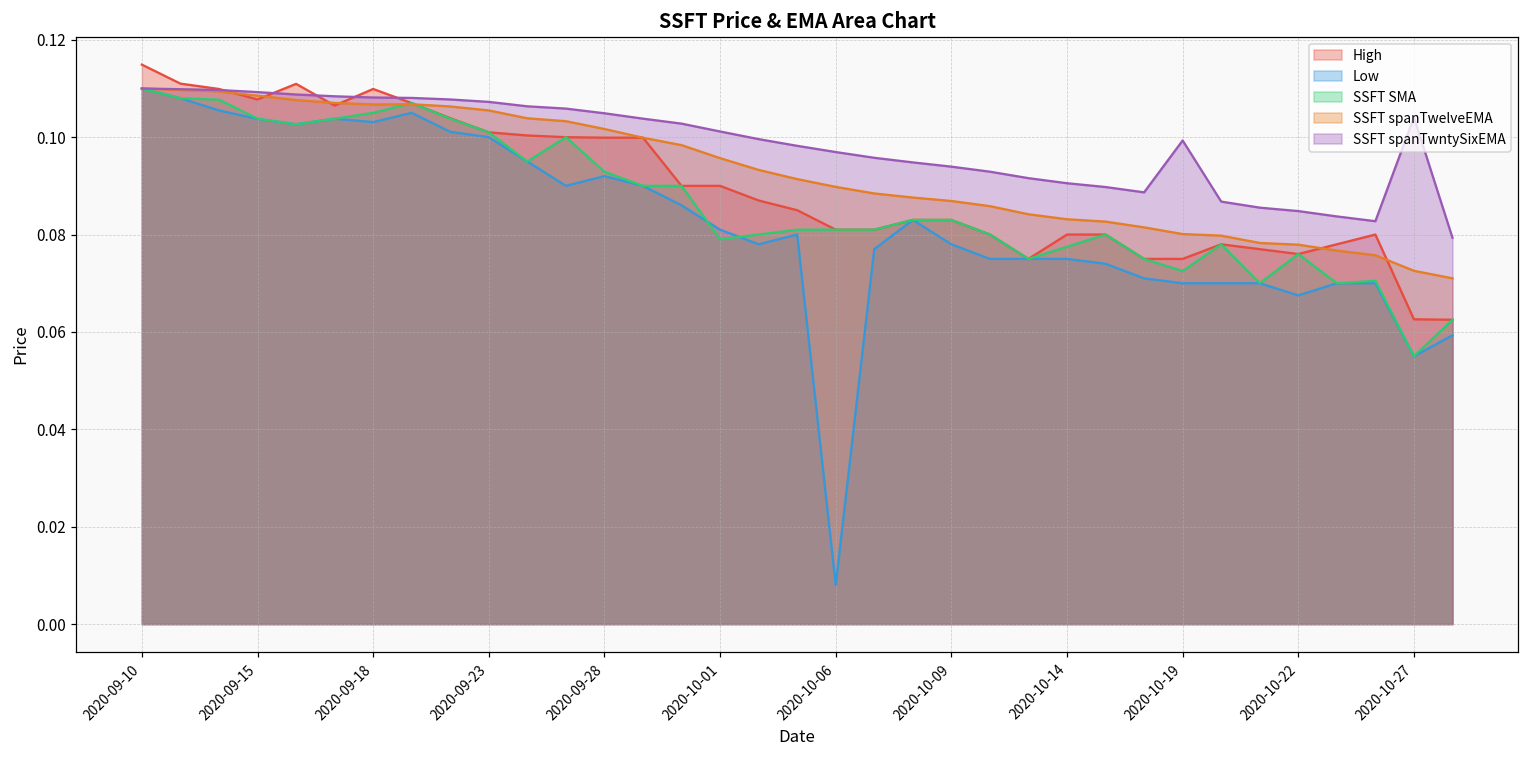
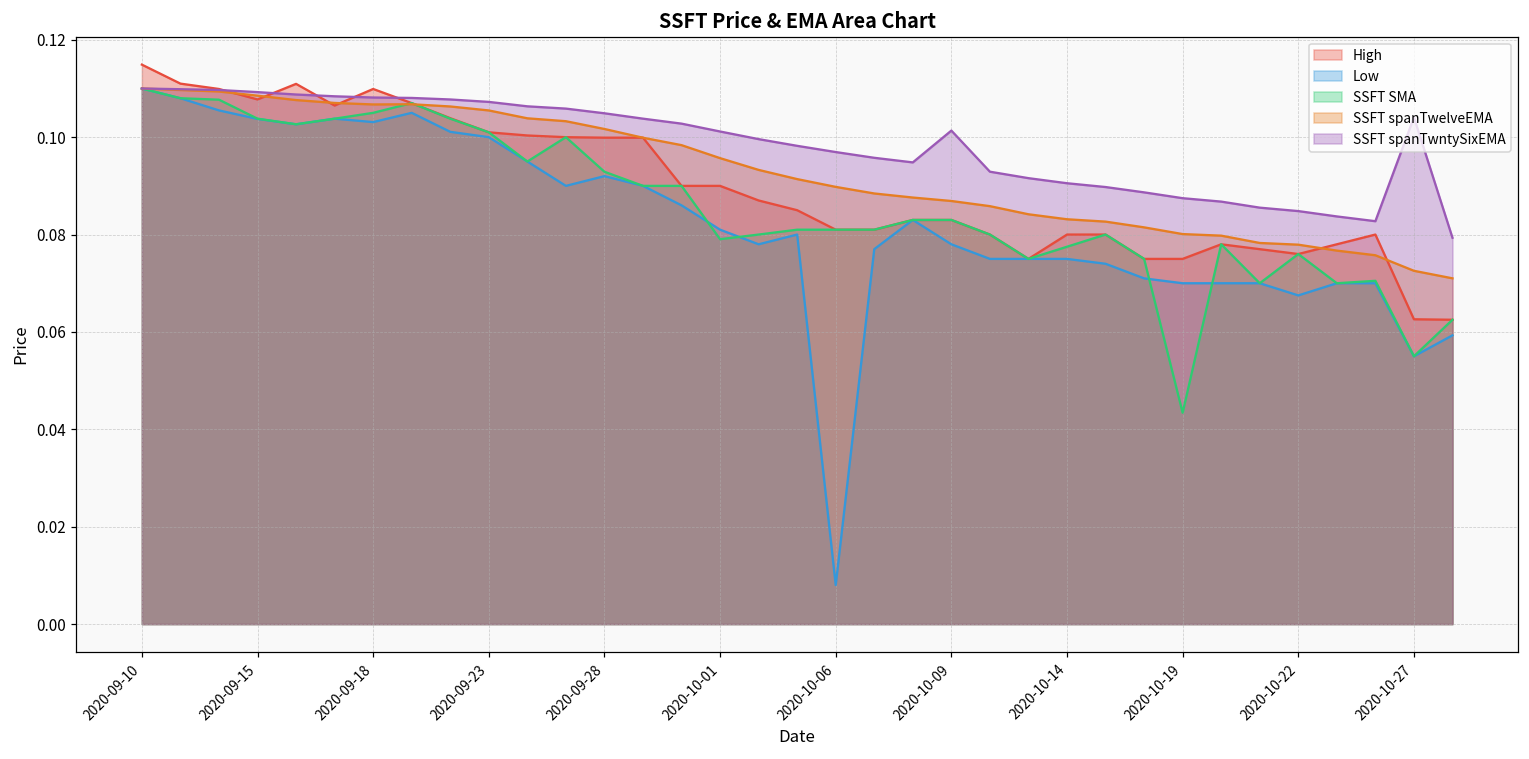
SSFT spanTwntySixEMA, 2020-10-09: 0.094 -> 0.101
SSFT SMA, 2020-10-19: 0.073 -> 0.043
SSFT spanTwntySixEMA, 2020-10-19: 0.099 -> 0.087
